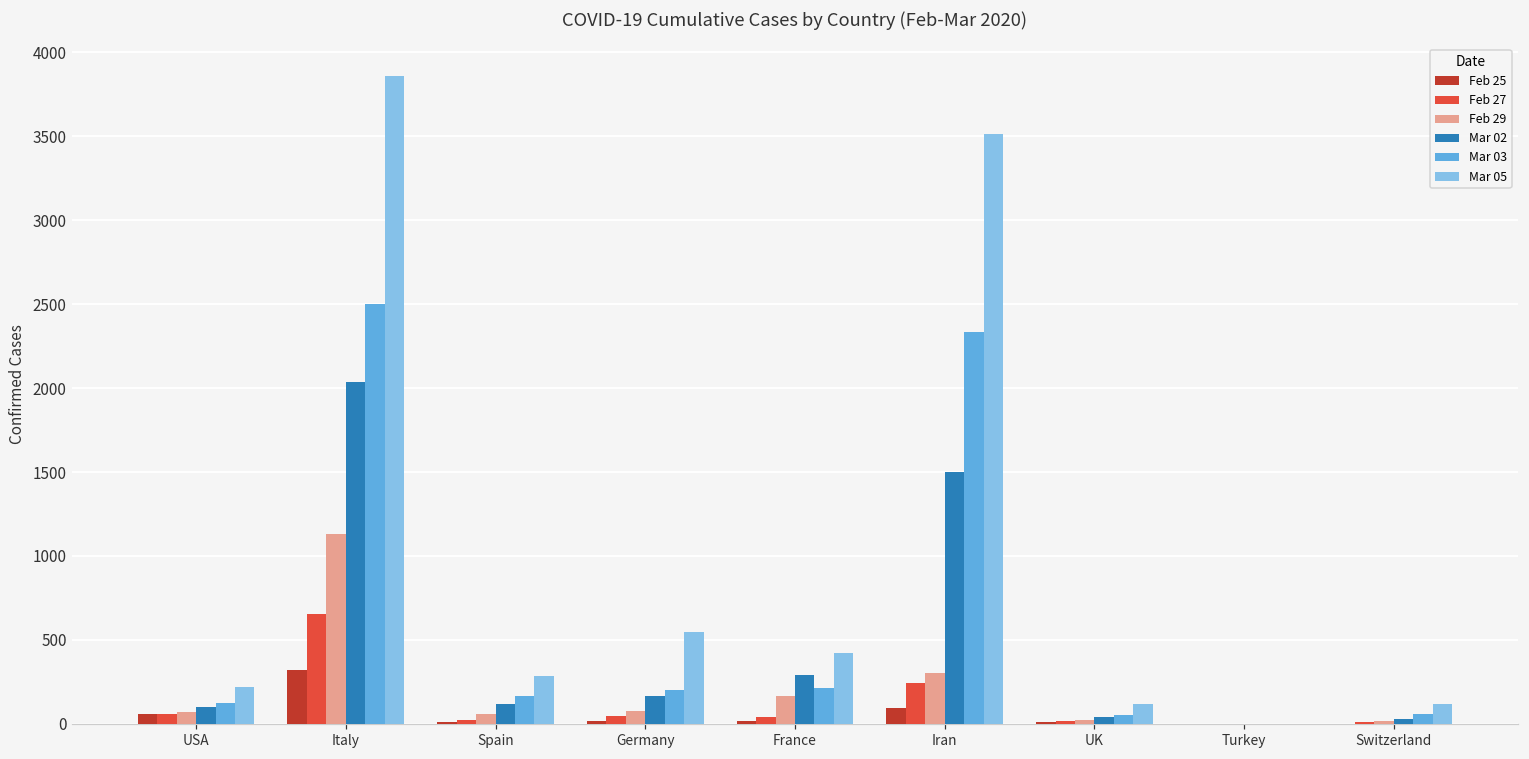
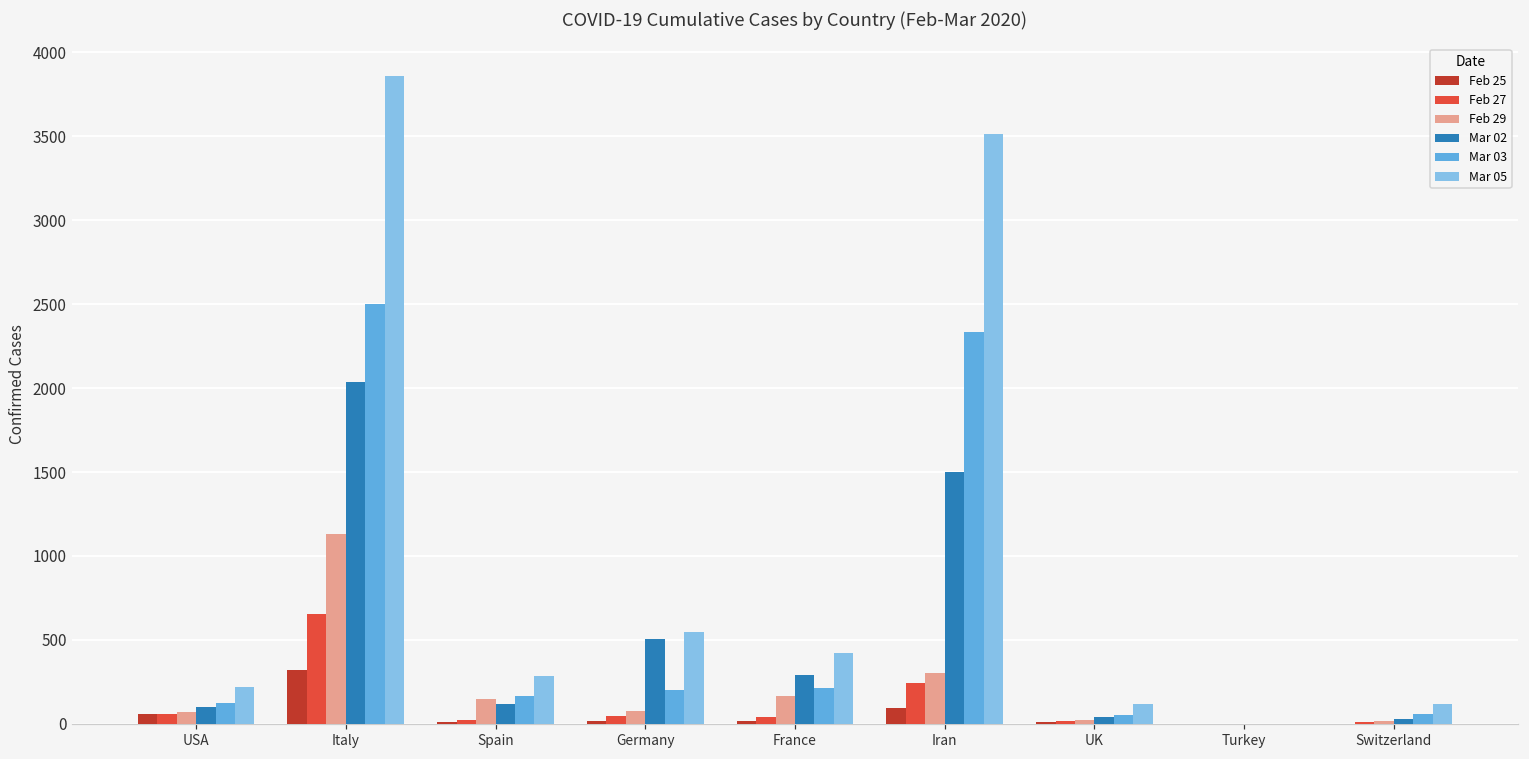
Feb 29, Spain: 60 -> 150
Mar 02, Germany: 170 -> 500
